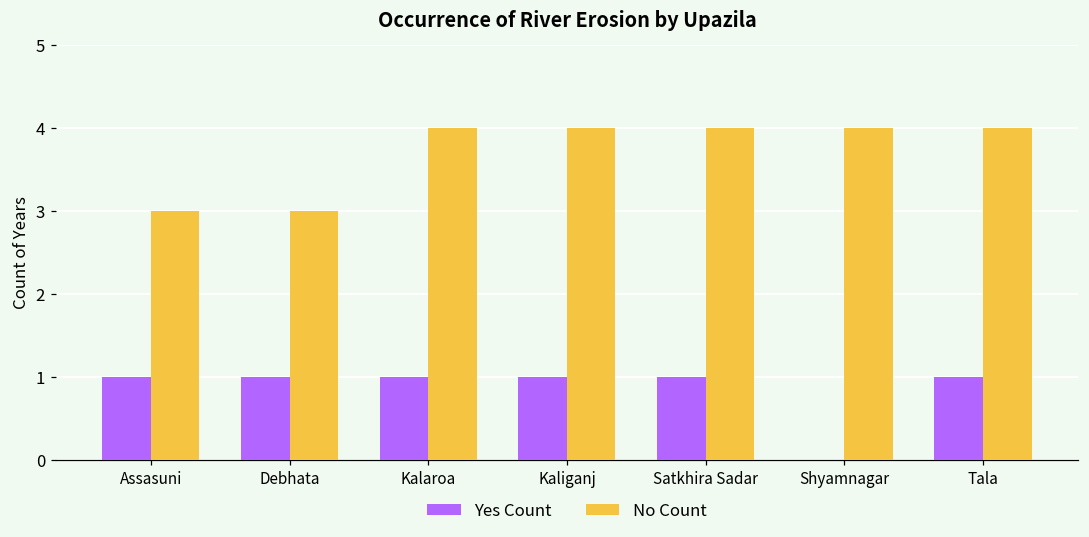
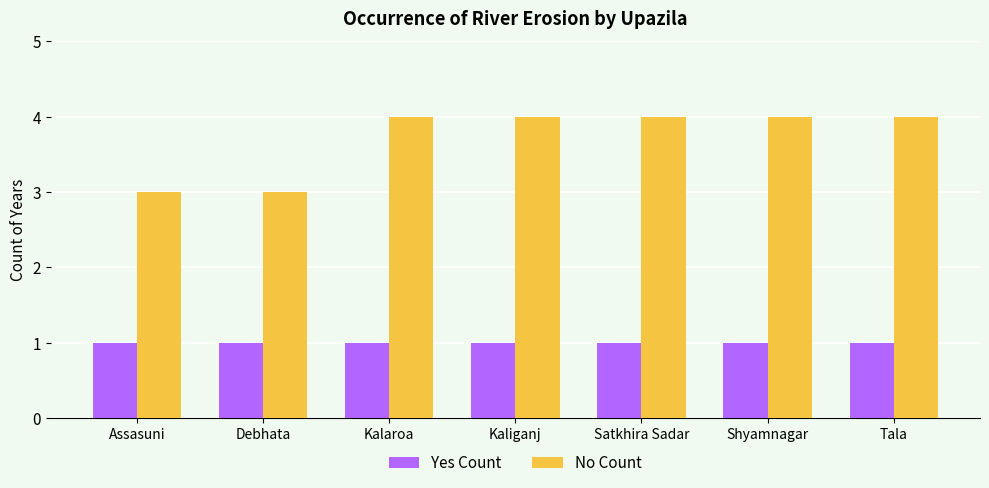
Yes Count, Shyamnagar: 0 -> 1
